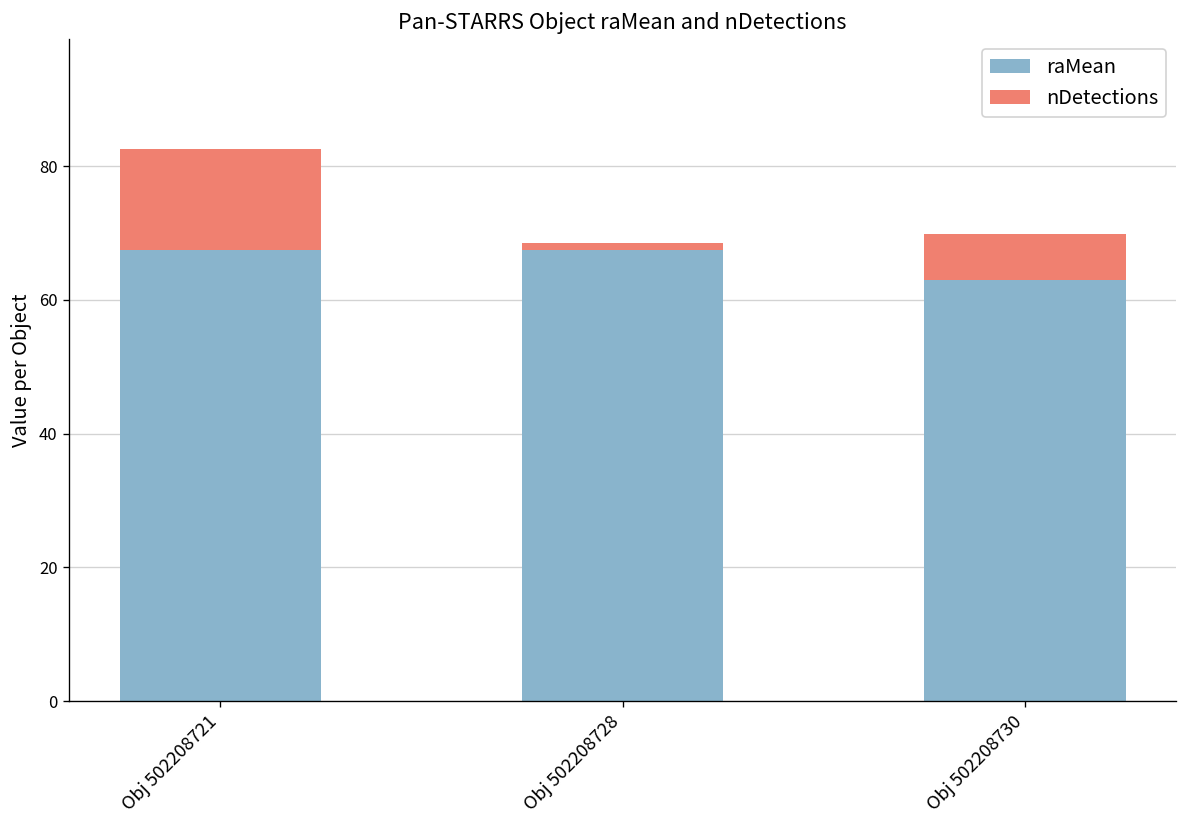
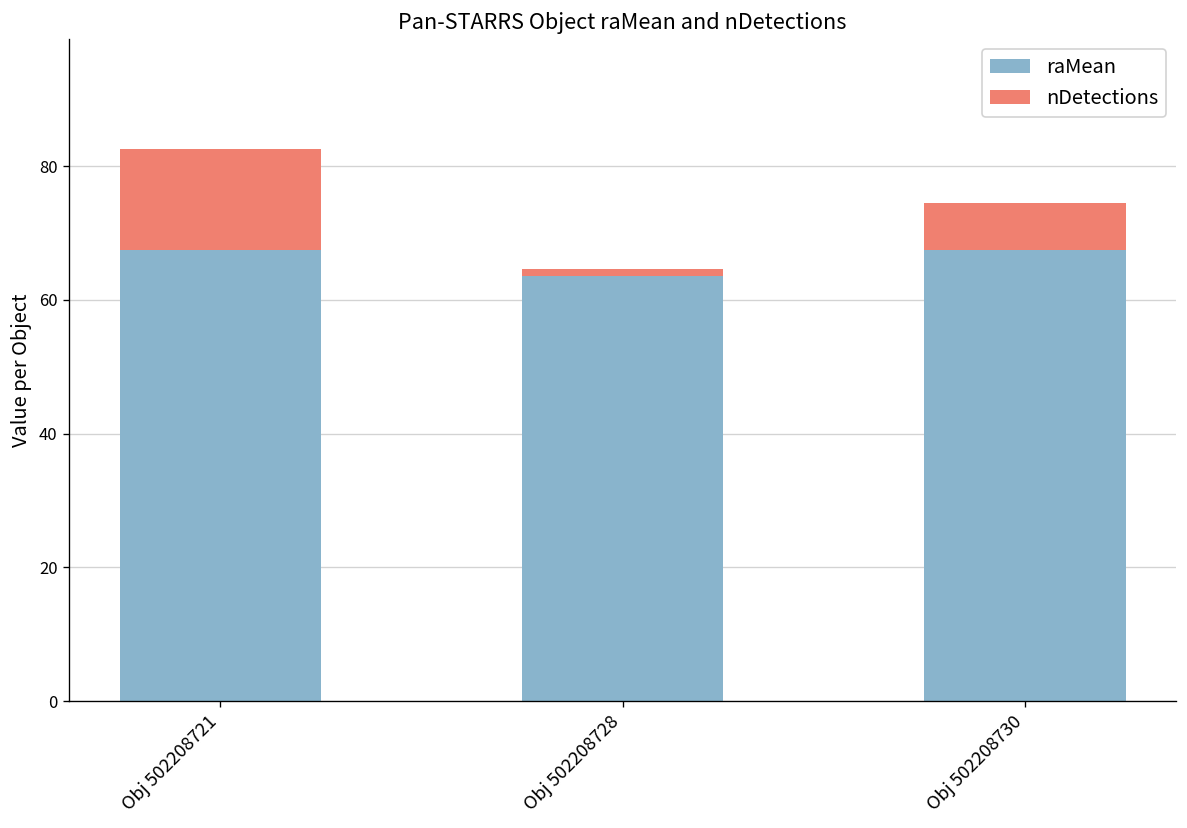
raMean, Obj 502208728: 68 -> 64
raMean, Obj 502208730: 63 -> 68
